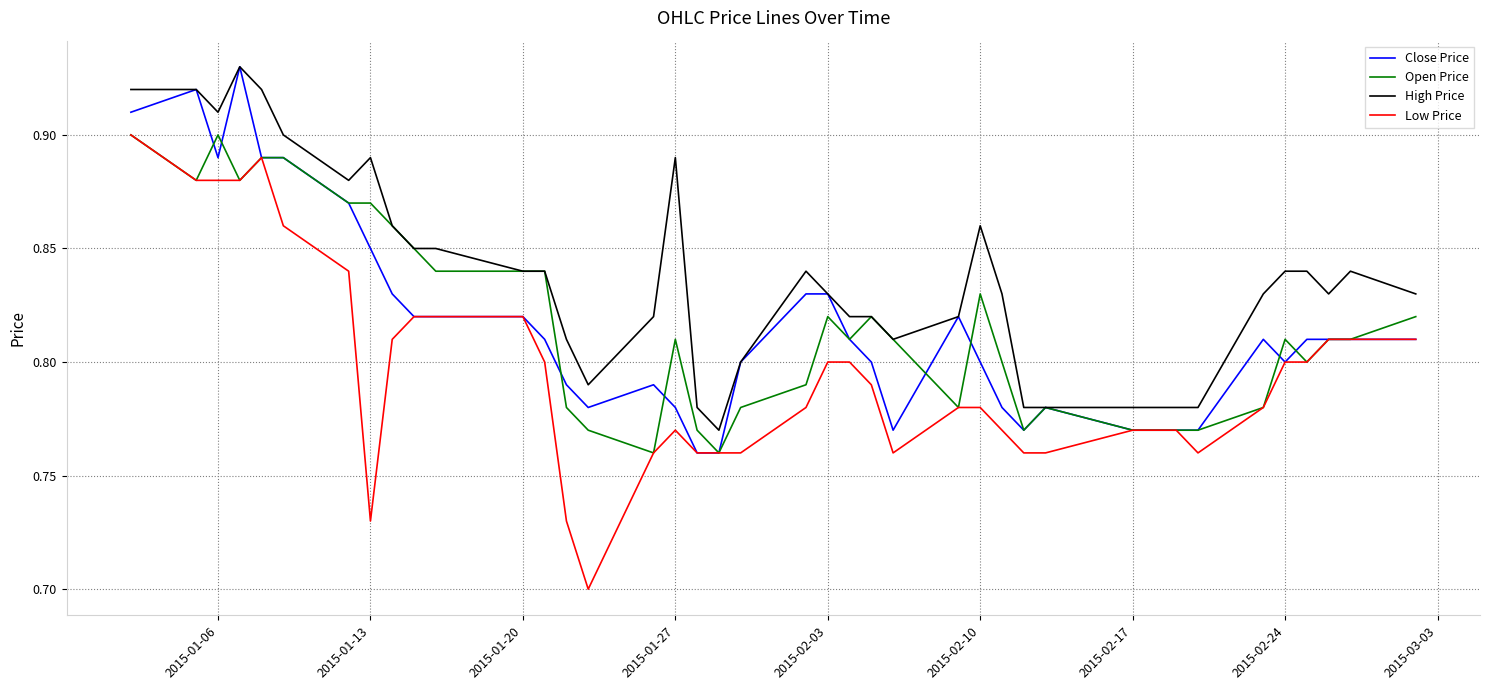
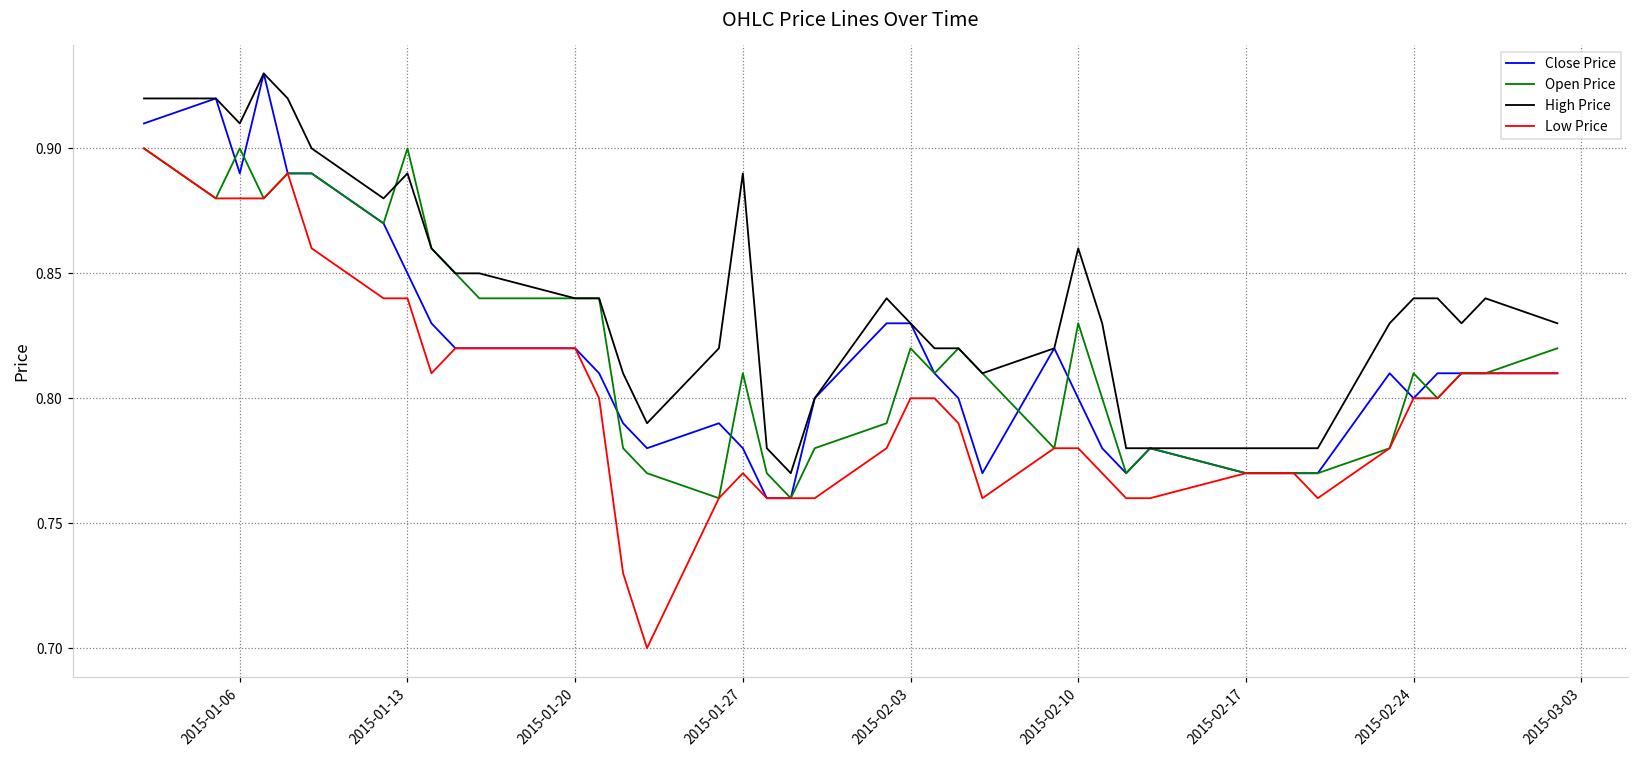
Open Price, 2015-01-13: 0.87 -> 0.90
Low Price, 2015-01-13: 0.73 -> 0.84
